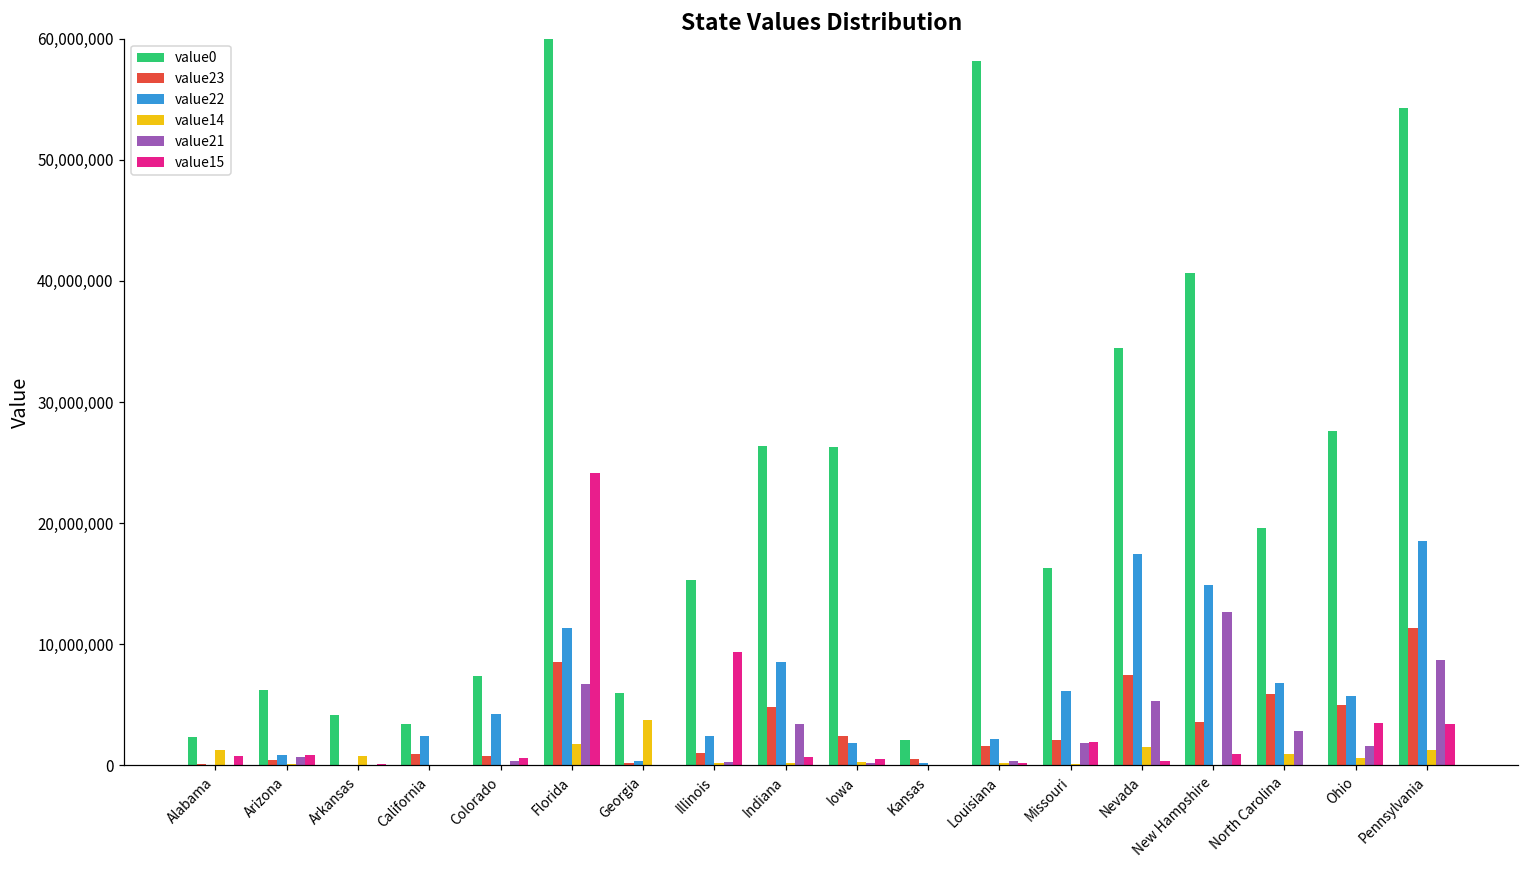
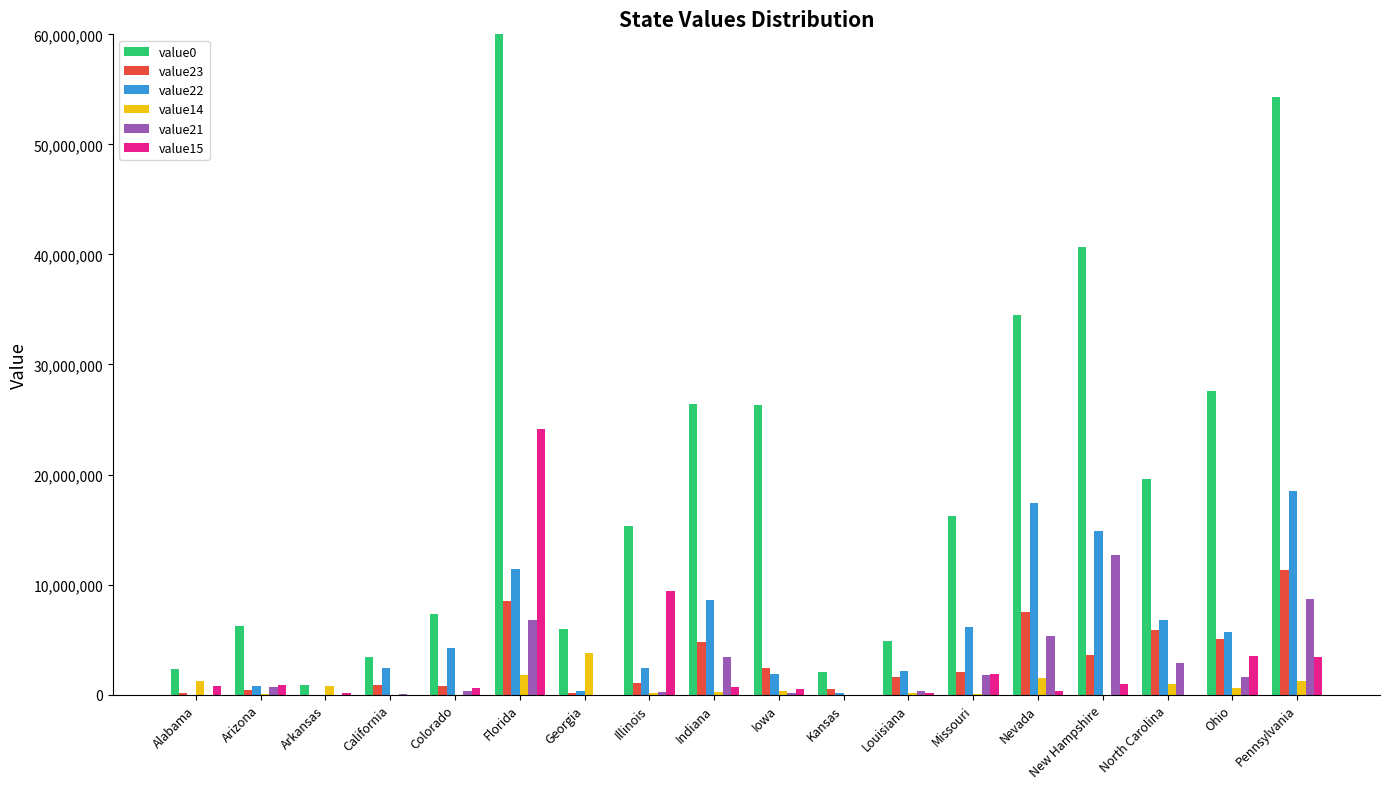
value0, Arkansas: 4,200,000 -> 900,000
value0, Louisiana: 58,100,000 -> 4,900,000
